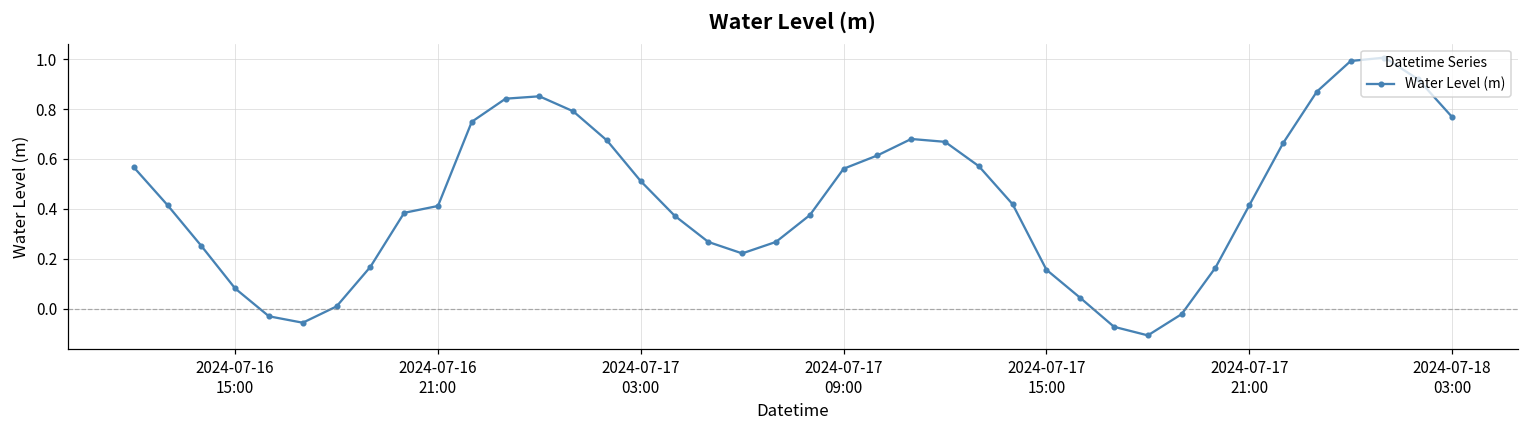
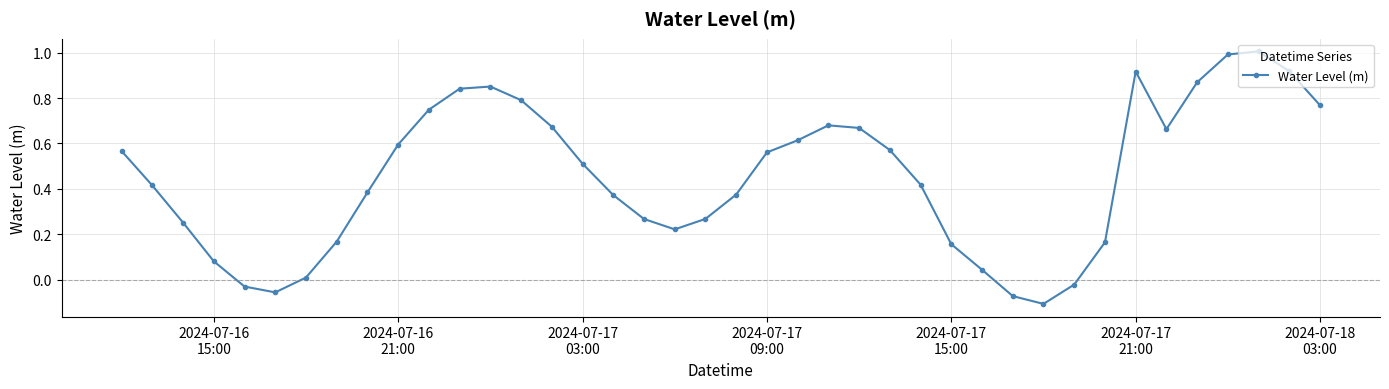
2024-07-16 21:00: 0.41 -> 0.60
2024-07-17 21:00: 0.41 -> 0.92
